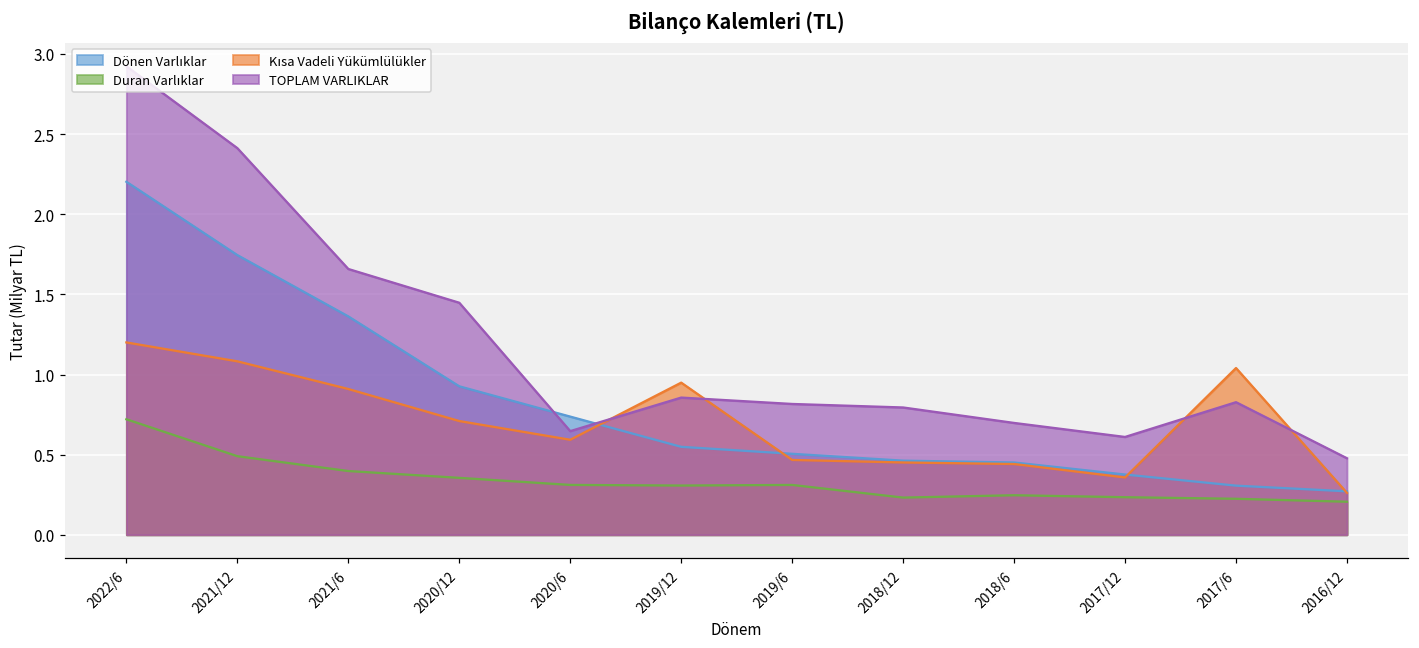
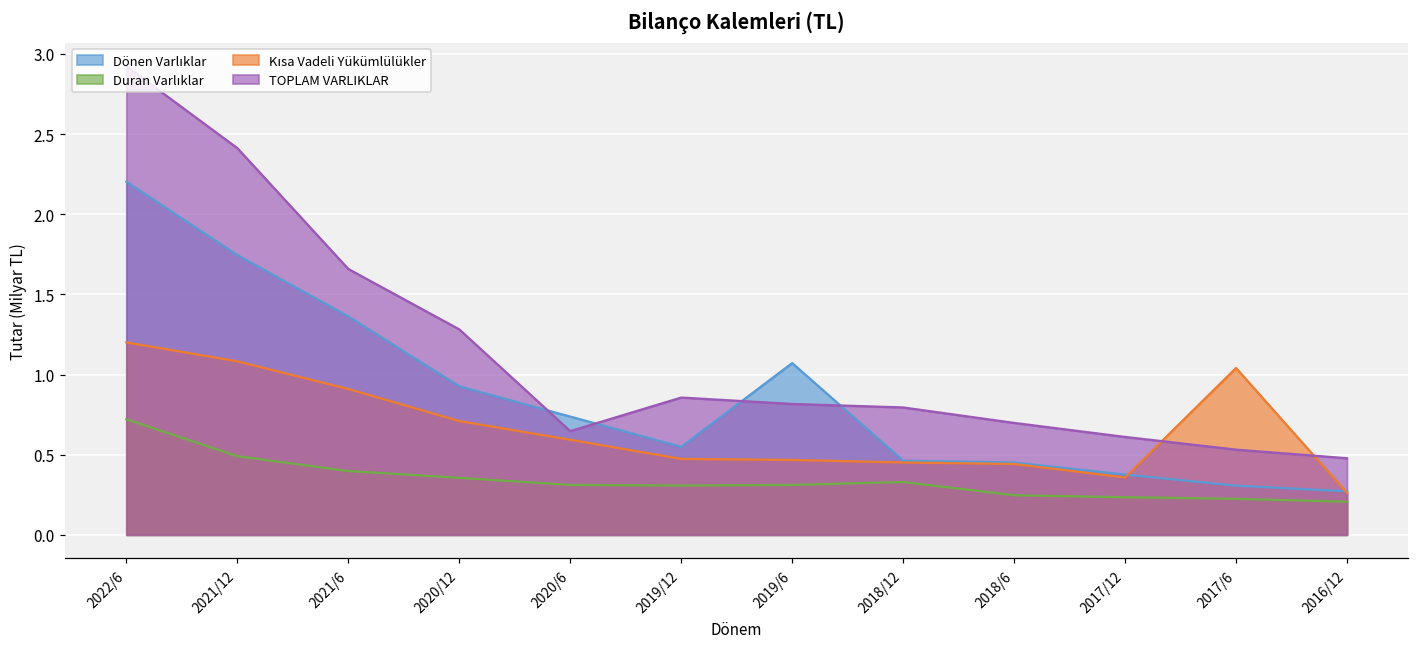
TOPLAM VARLIKLAR, 2020/12: 1.45 -> 1.28
Kısa Vadeli Yükümlülükler, 2019/12: 0.95 -> 0.47
Dönen Varlıklar, 2019/6: 0.51 -> 1.07
Duran Varlıklar, 2018/12: 0.23 -> 0.33
TOPLAM VARLIKLAR, 2017/6: 0.83 -> 0.53
